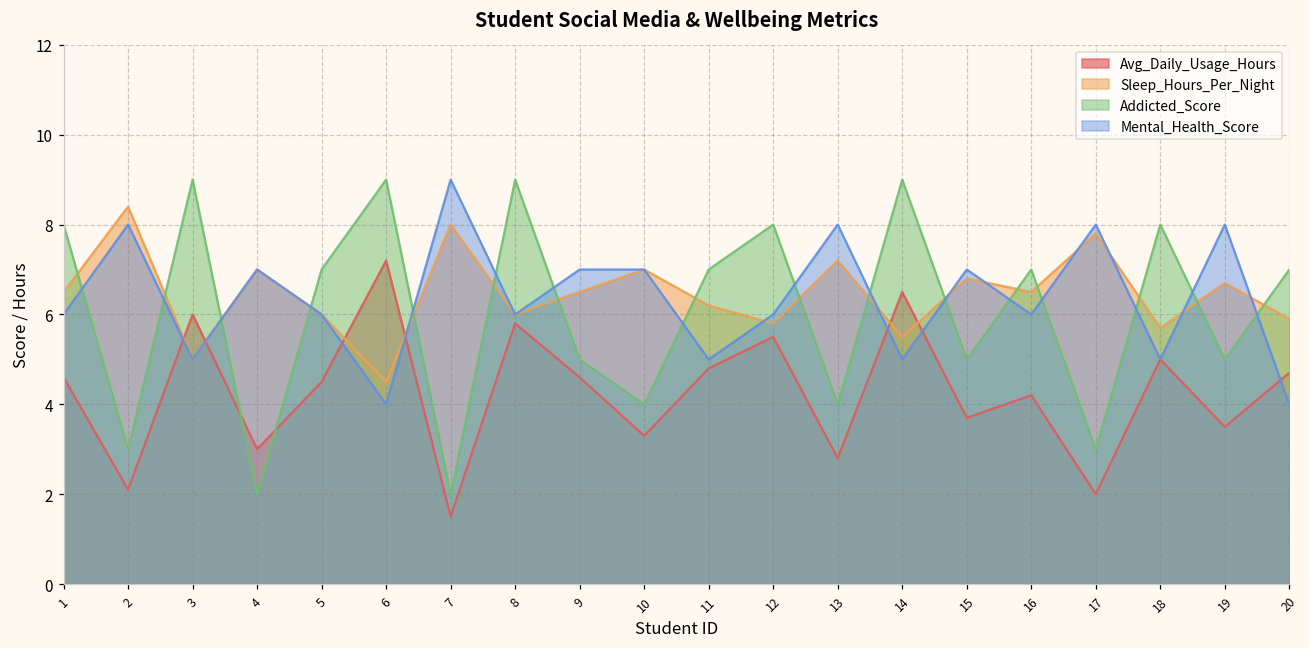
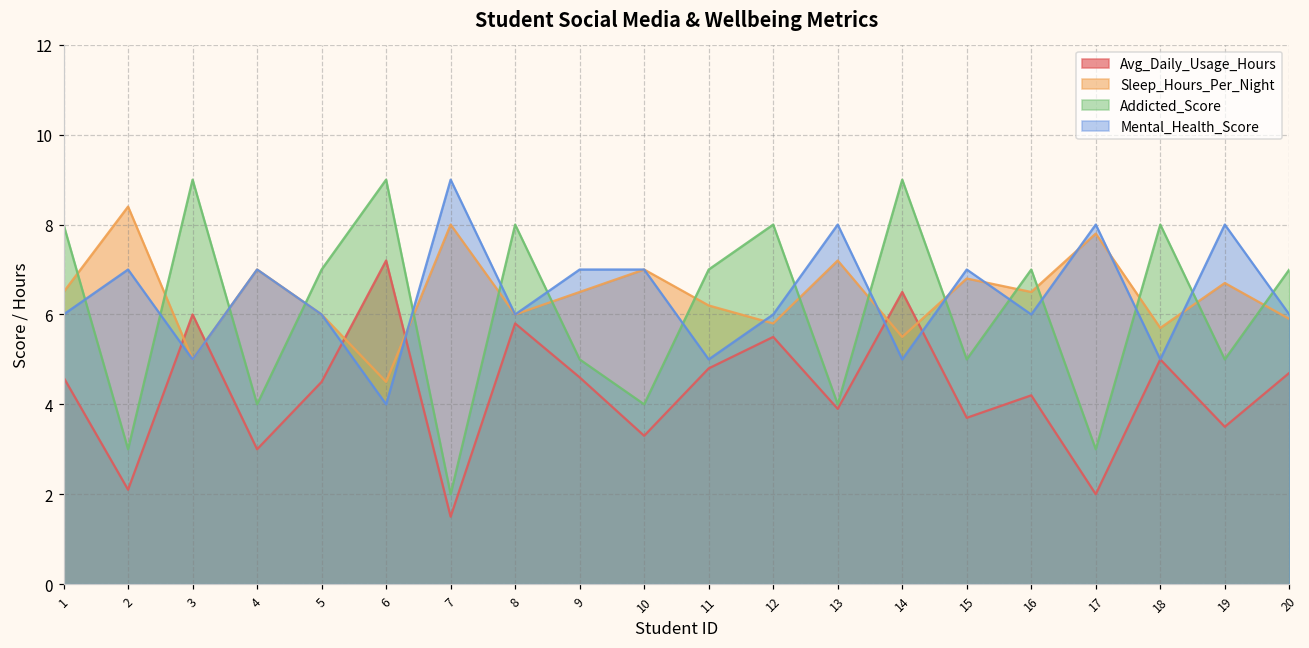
Mental_Health_Score, 2: 8 -> 7
Addicted_Score, 4: 2 -> 4
Addicted_Score, 8: 9 -> 8
Avg_Daily_Usage_Hours, 13: 2.8 -> 3.9
Mental_Health_Score, 20: 4 -> 6
